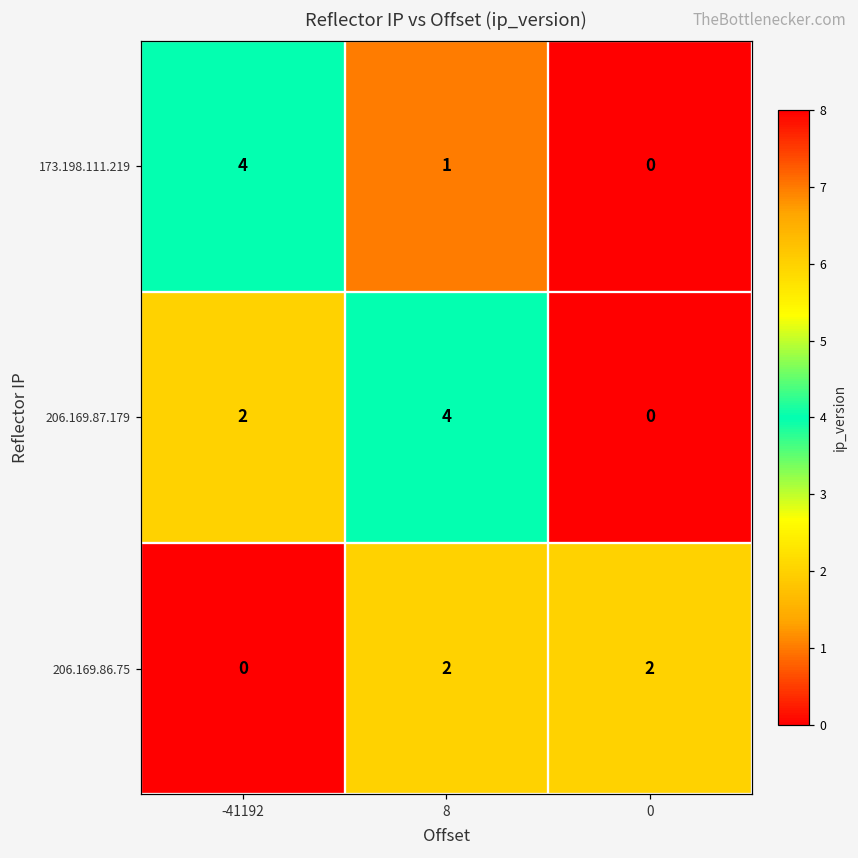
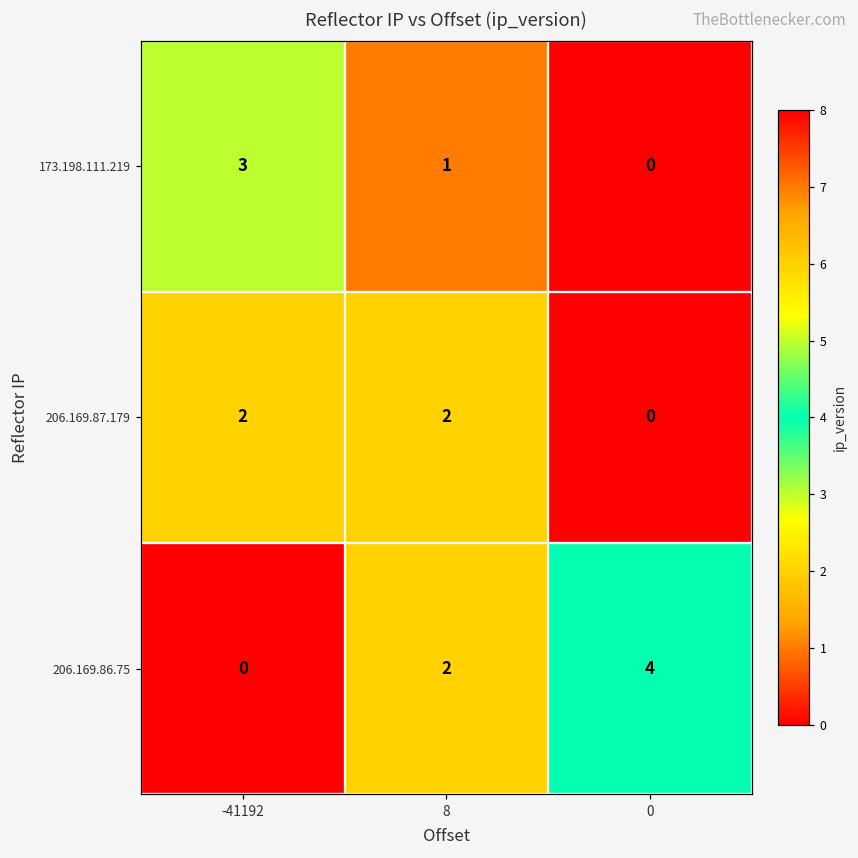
173.198.111.219, -41192: 4 -> 3
206.169.87.179, 8: 4 -> 2
206.169.86.75, 0: 2 -> 4
